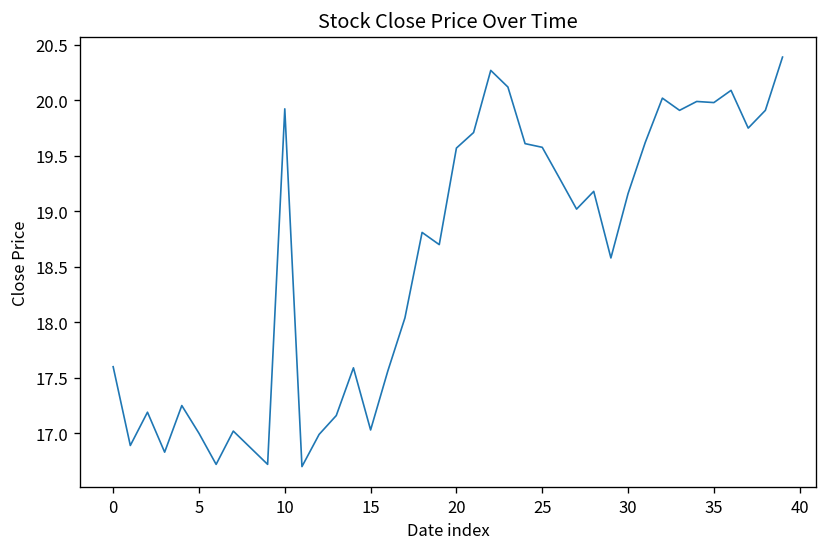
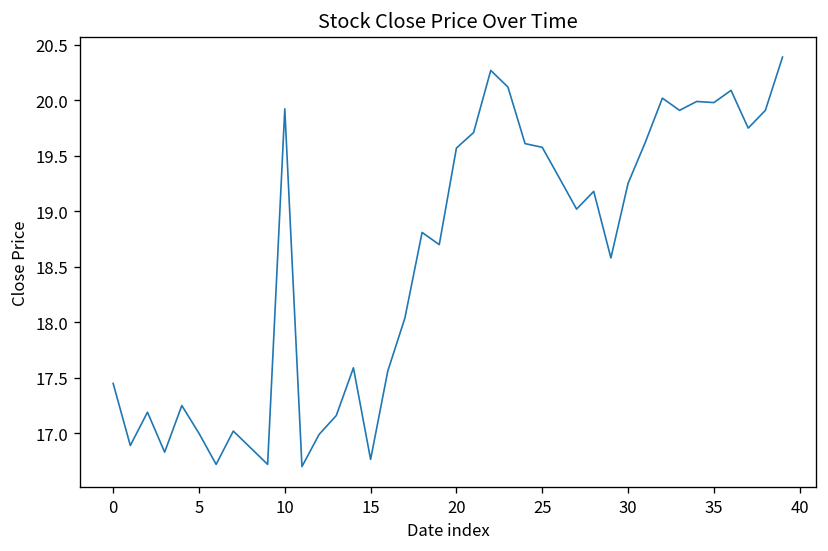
0: 17.6 -> 17.4
15: 17.0 -> 16.8
30: 19.2 -> 19.3
